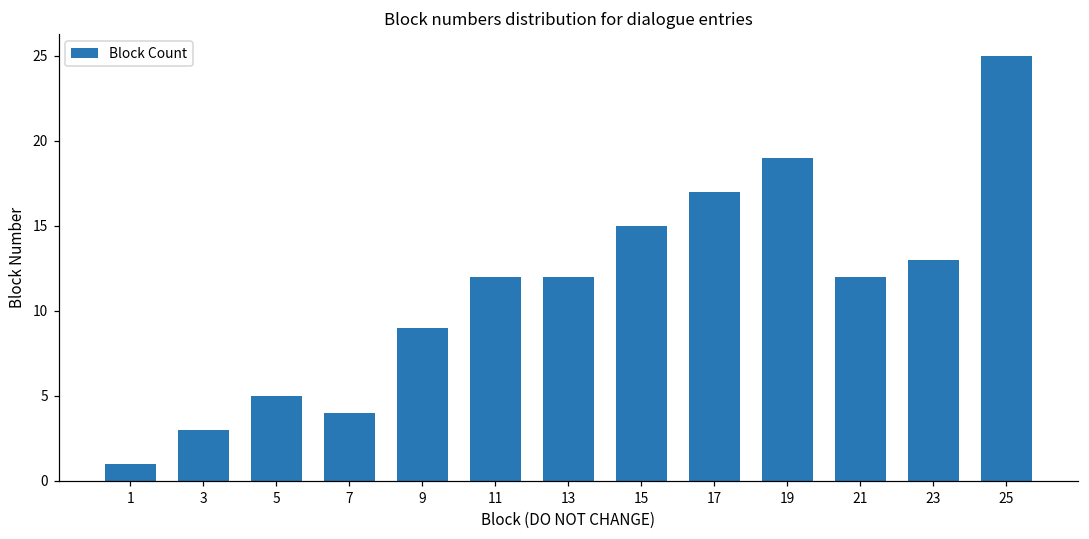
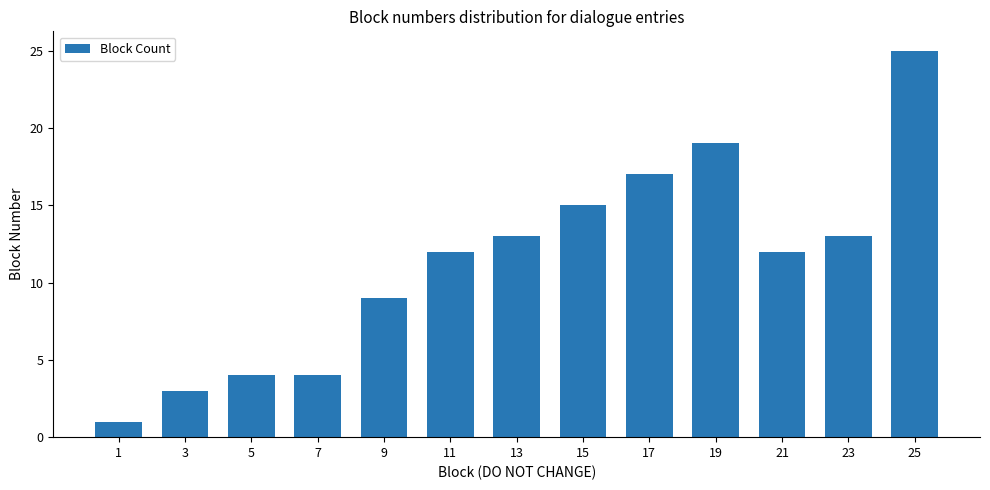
5: 5 -> 4
13: 12 -> 13
